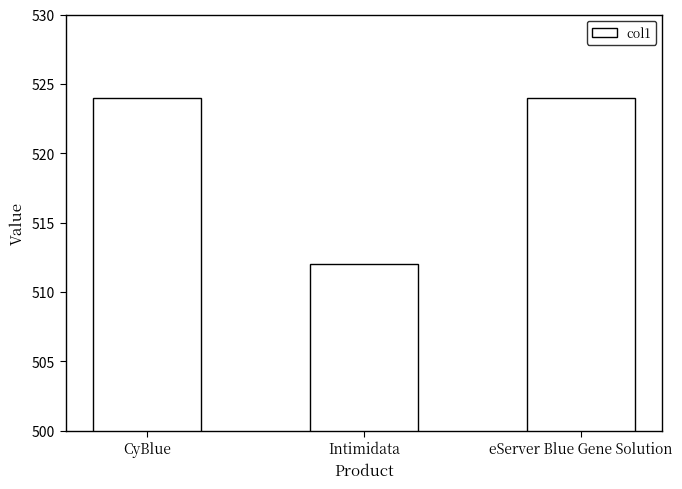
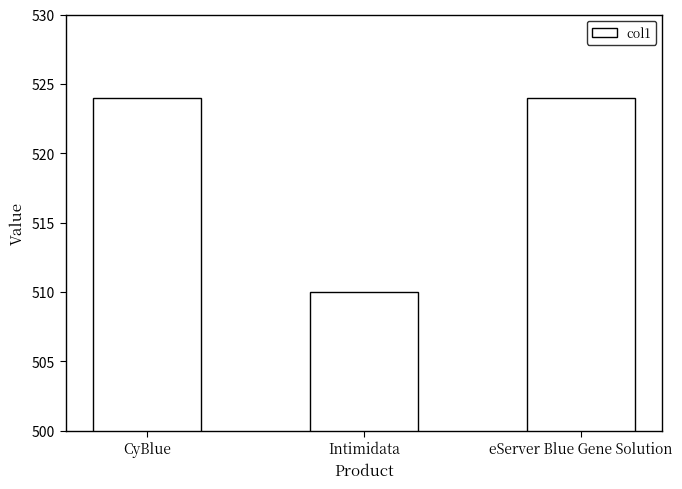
Intimidata: 512 -> 510
